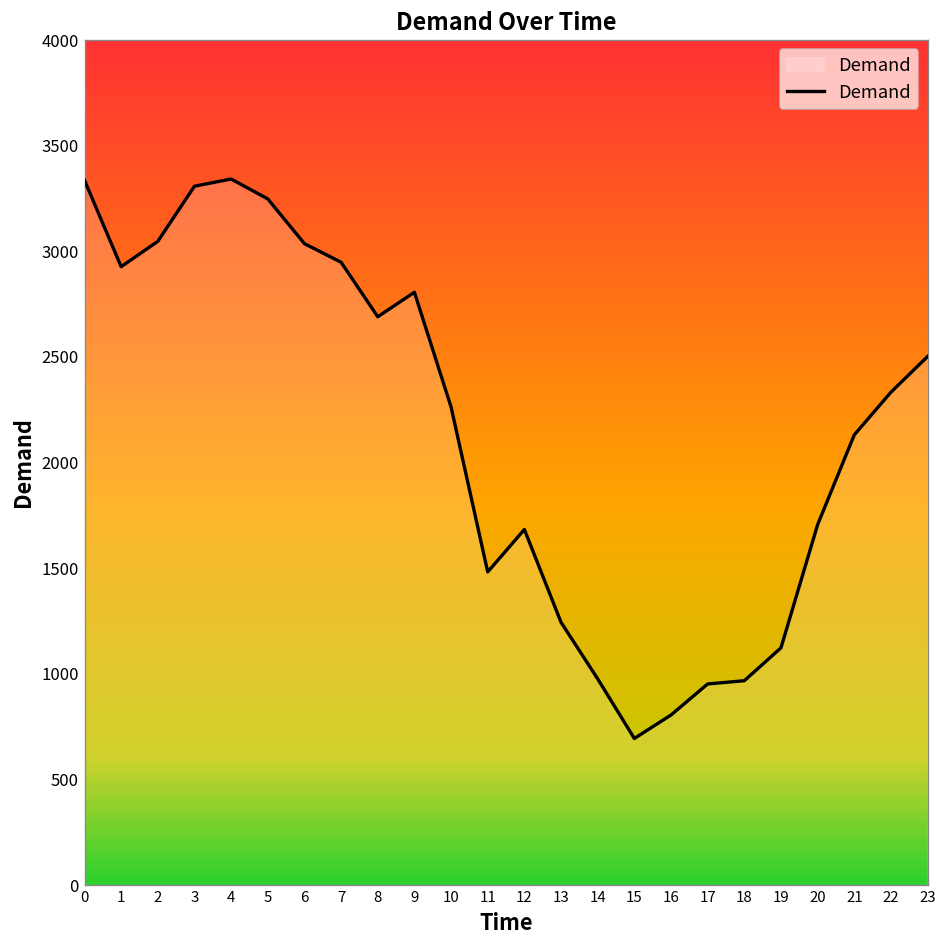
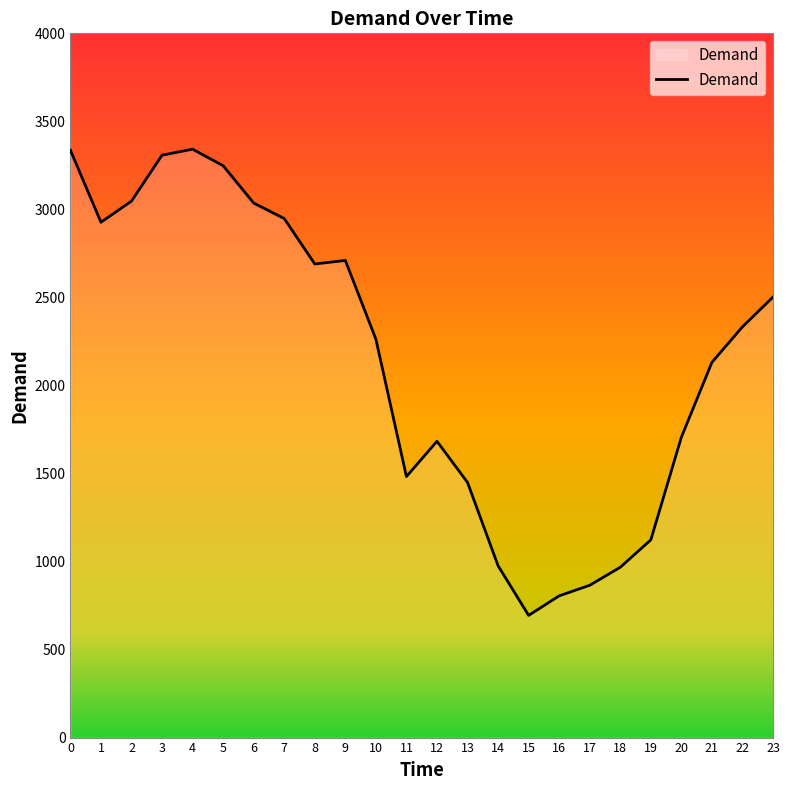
9: 2810 -> 2710
13: 1240 -> 1450
17: 950 -> 870
